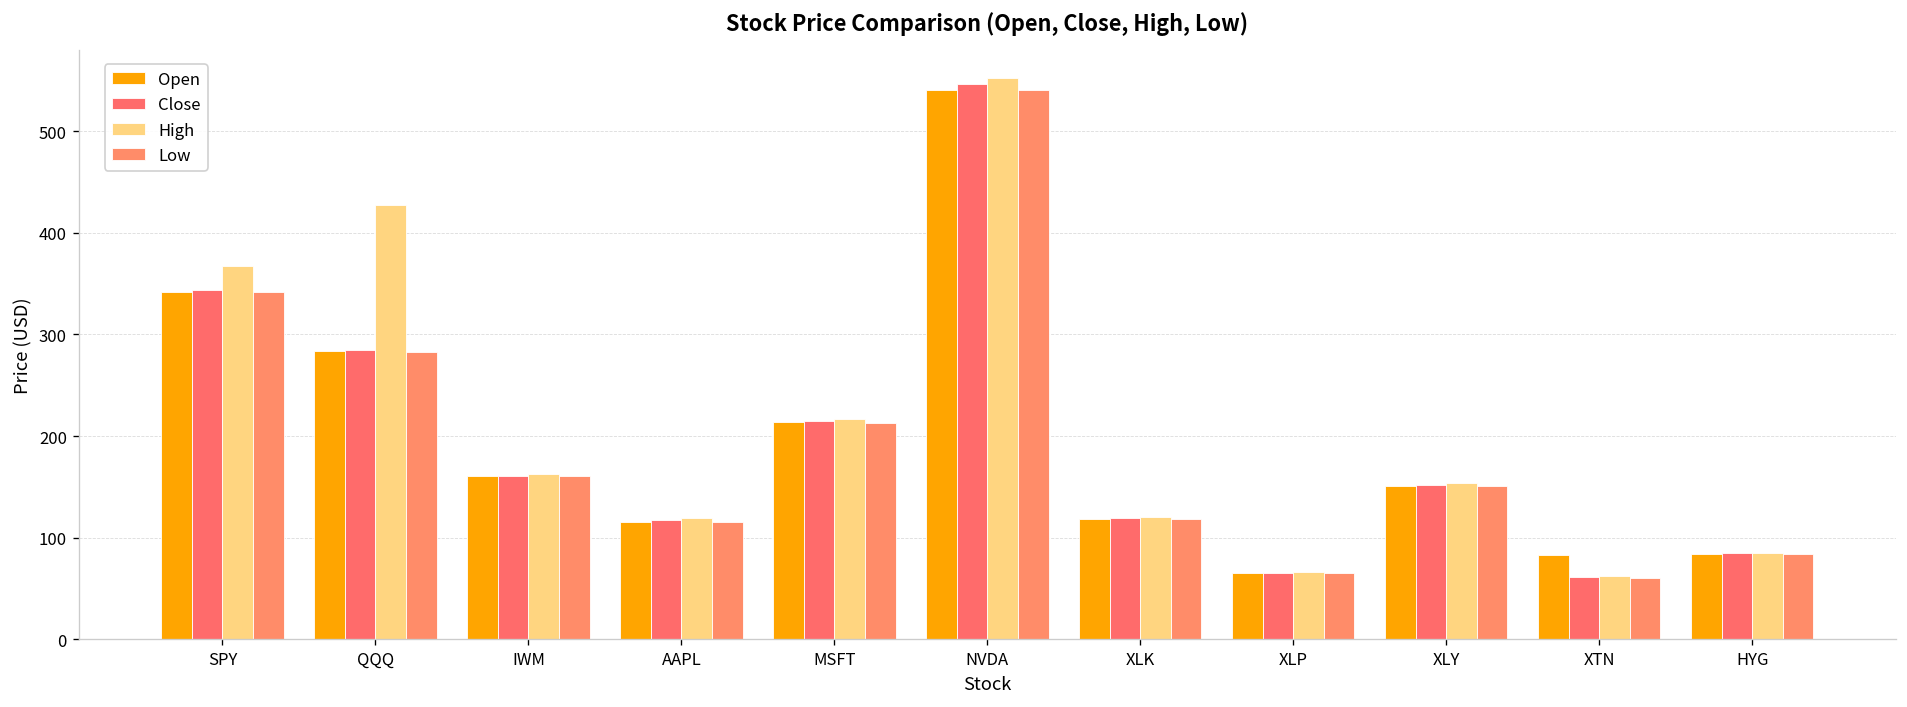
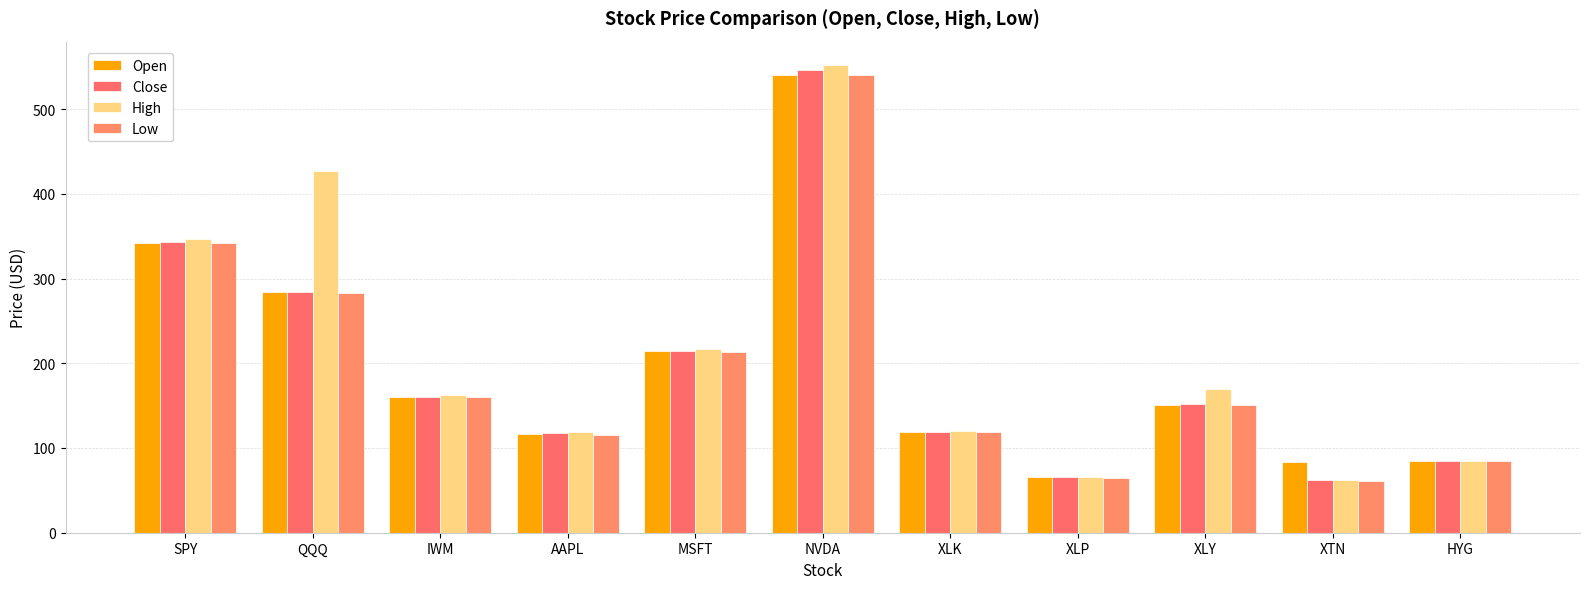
High, SPY: 370 -> 350
High, XLY: 150 -> 170
